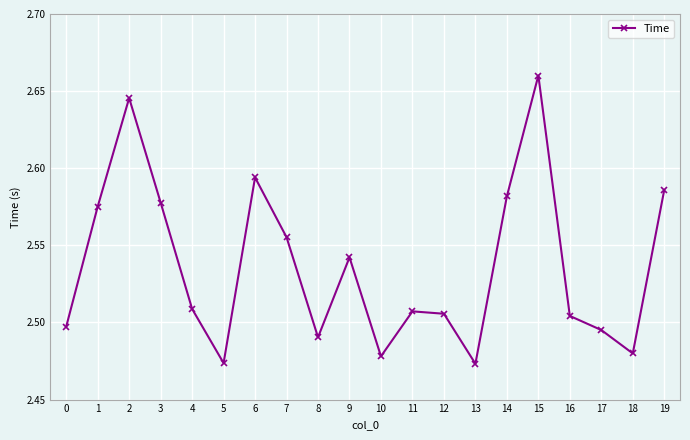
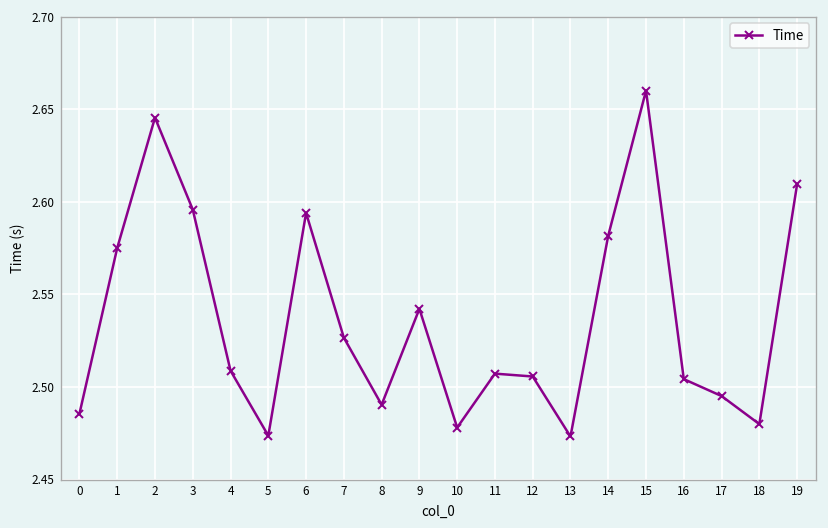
0: 2.497 -> 2.486
3: 2.578 -> 2.596
7: 2.555 -> 2.527
19: 2.586 -> 2.610
